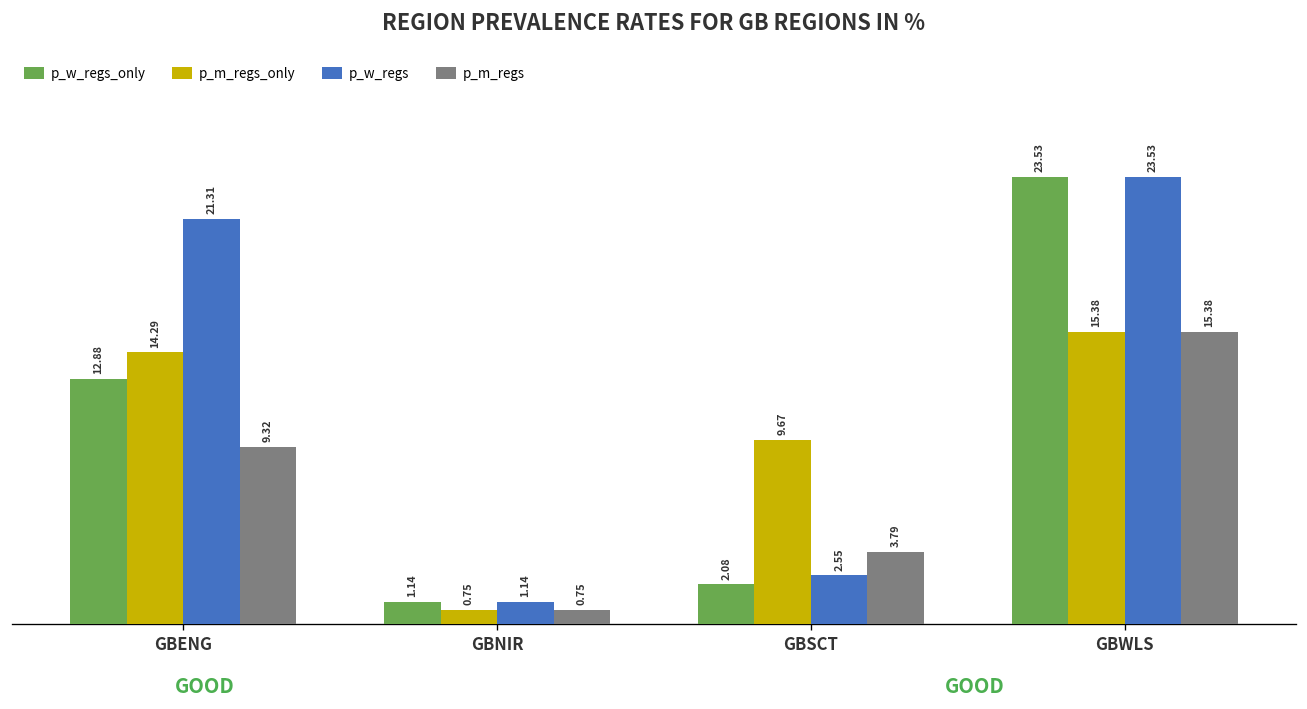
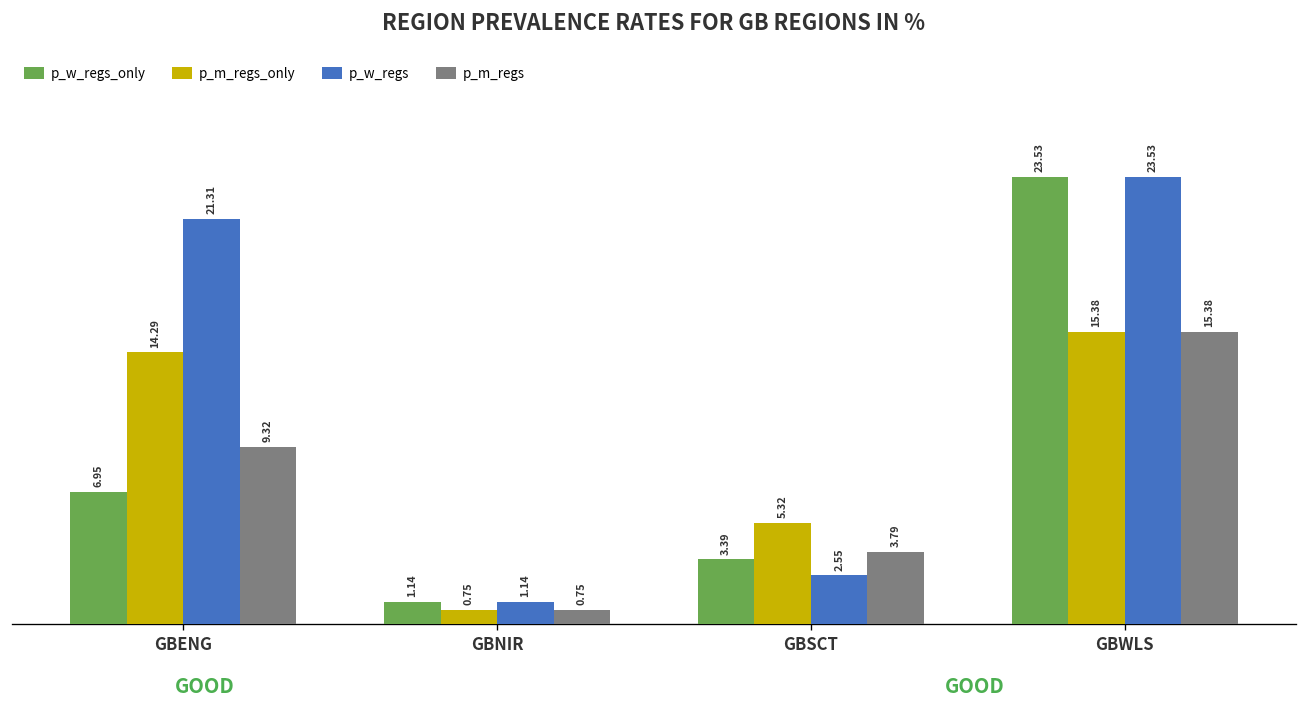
p_w_regs_only, GBENG: 12.88 -> 6.95
p_w_regs_only, GBSCT: 2.08 -> 3.39
p_m_regs_only, GBSCT: 9.67 -> 5.32
